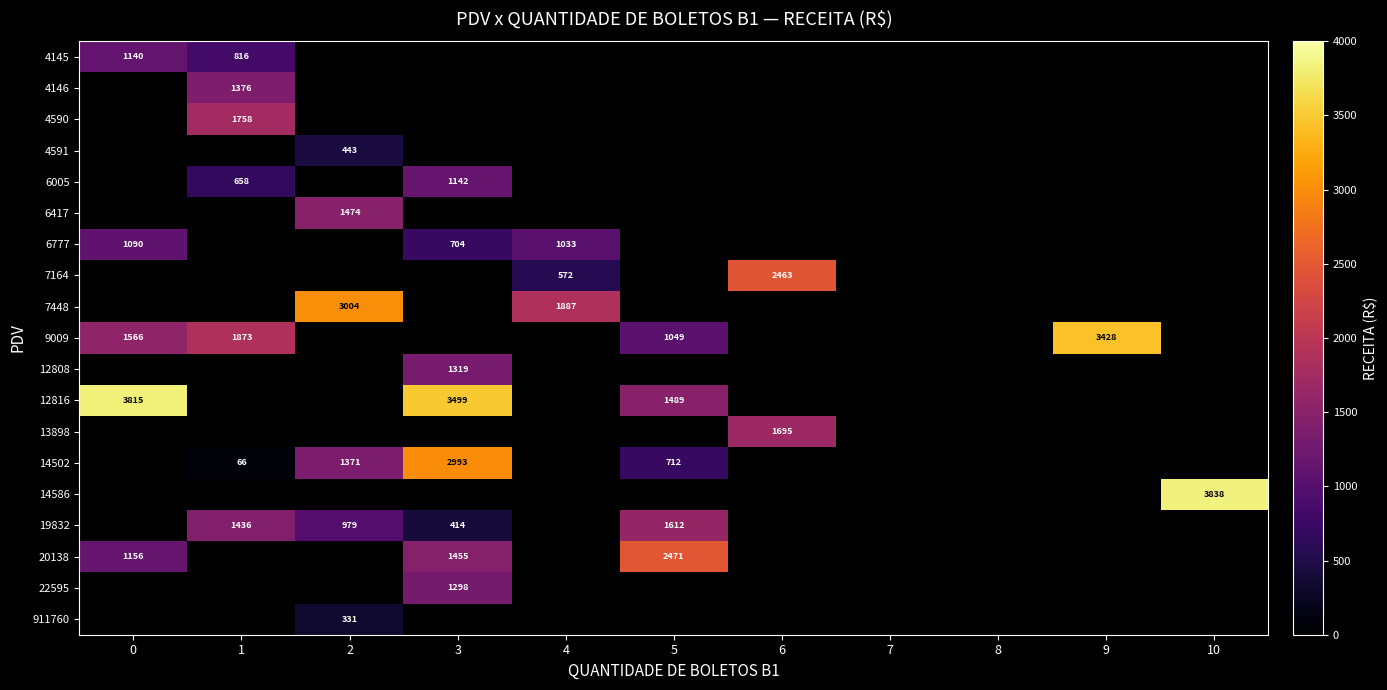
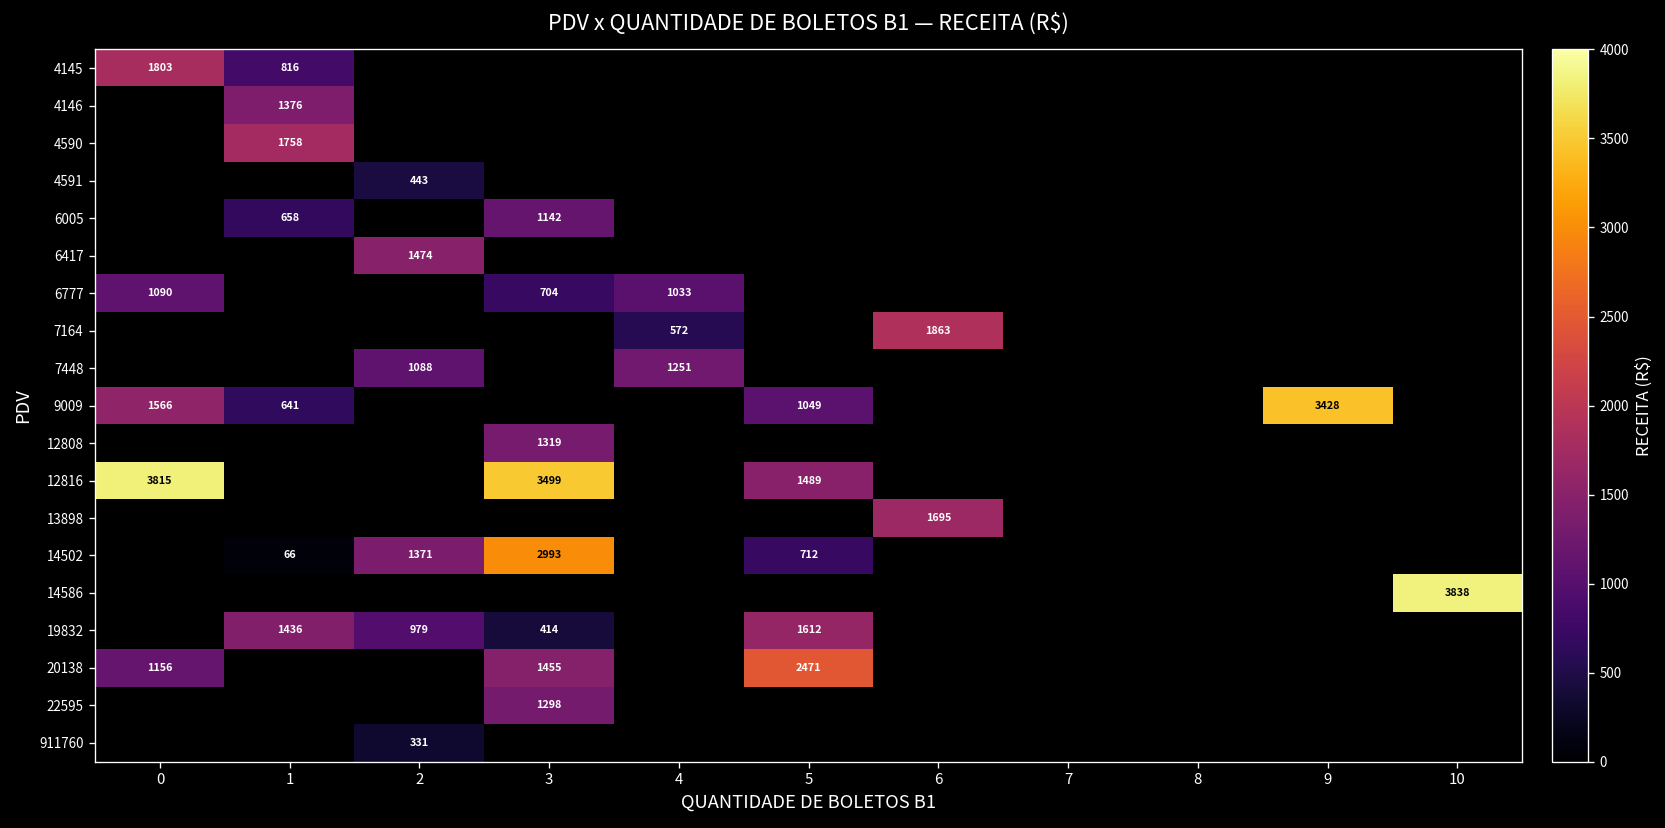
4145, 0: 1140 -> 1803
7164, 6: 2463 -> 1863
7448, 2: 3004 -> 1088
7448, 4: 1887 -> 1251
9009, 1: 1873 -> 641
